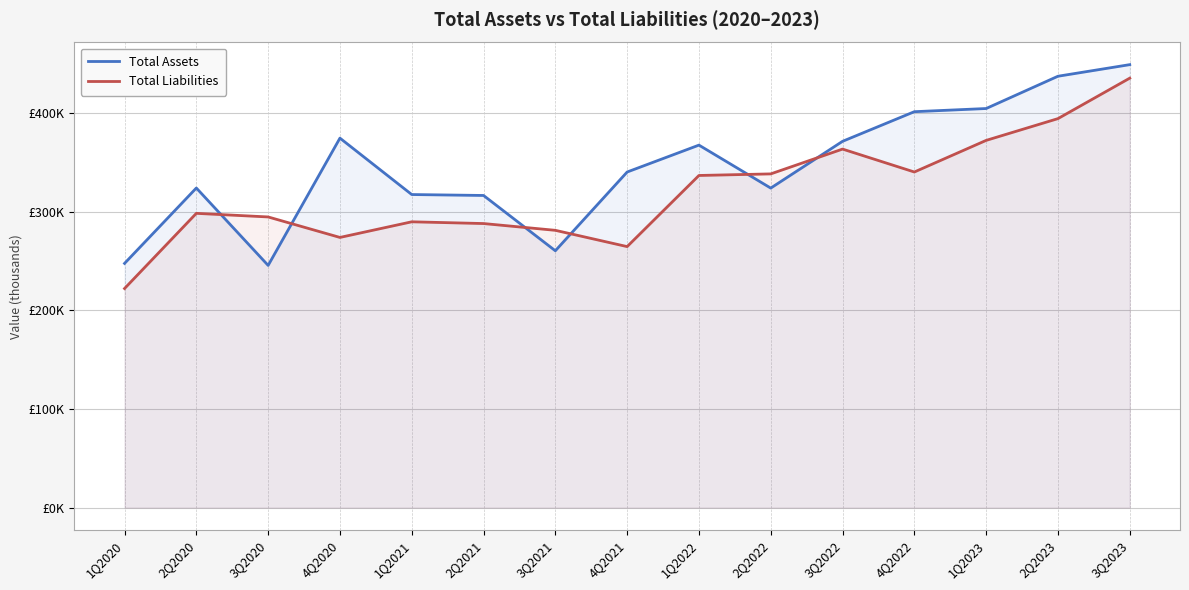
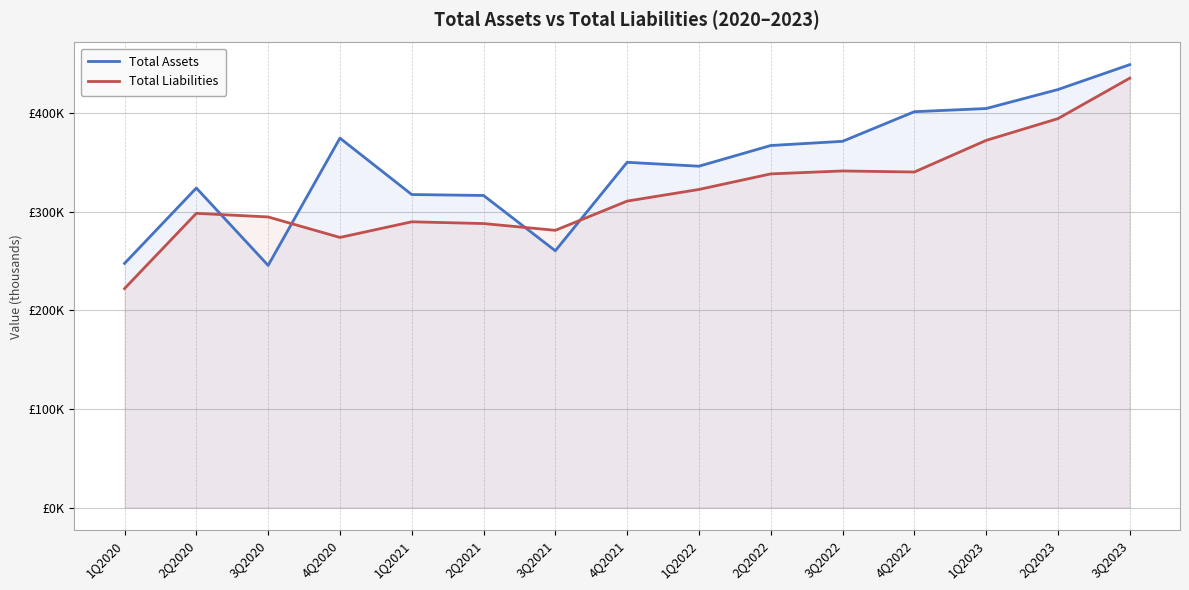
Total Assets, 4Q2021: £340000 -> £350000
Total Liabilities, 4Q2021: £260000 -> £310000
Total Assets, 1Q2022: £370000 -> £350000
Total Liabilities, 1Q2022: £340000 -> £320000
Total Assets, 2Q2022: £320000 -> £370000
Total Liabilities, 3Q2022: £360000 -> £340000
Total Assets, 2Q2023: £440000 -> £420000
